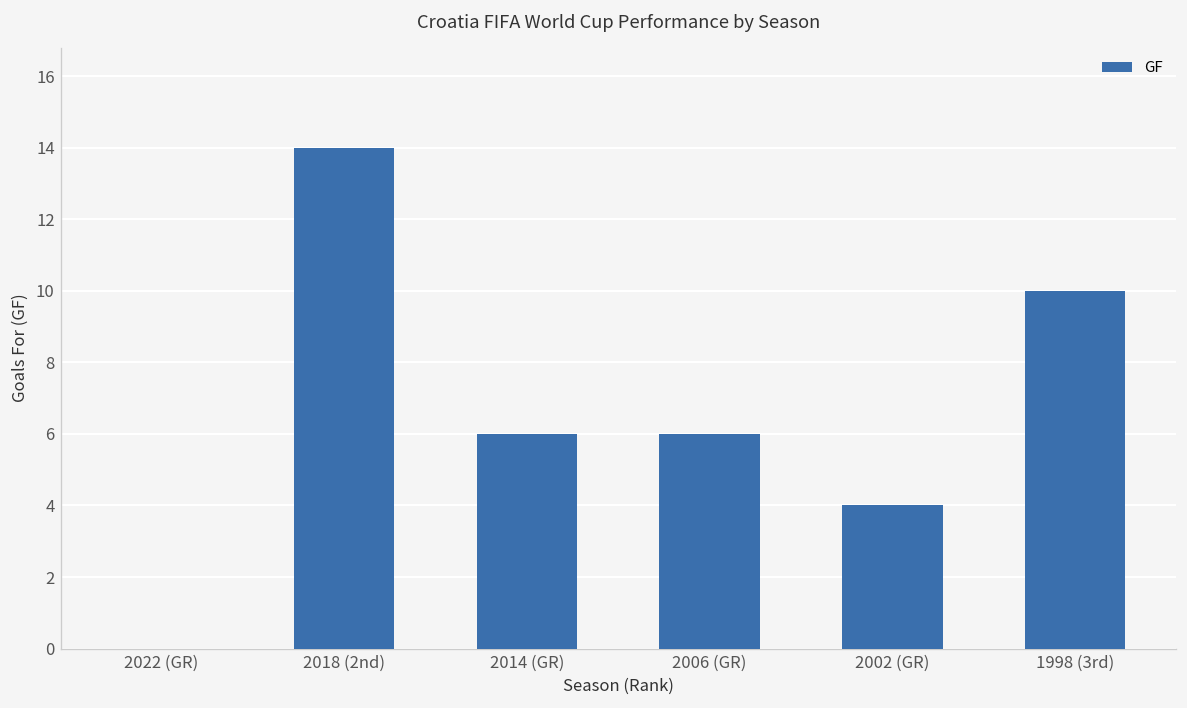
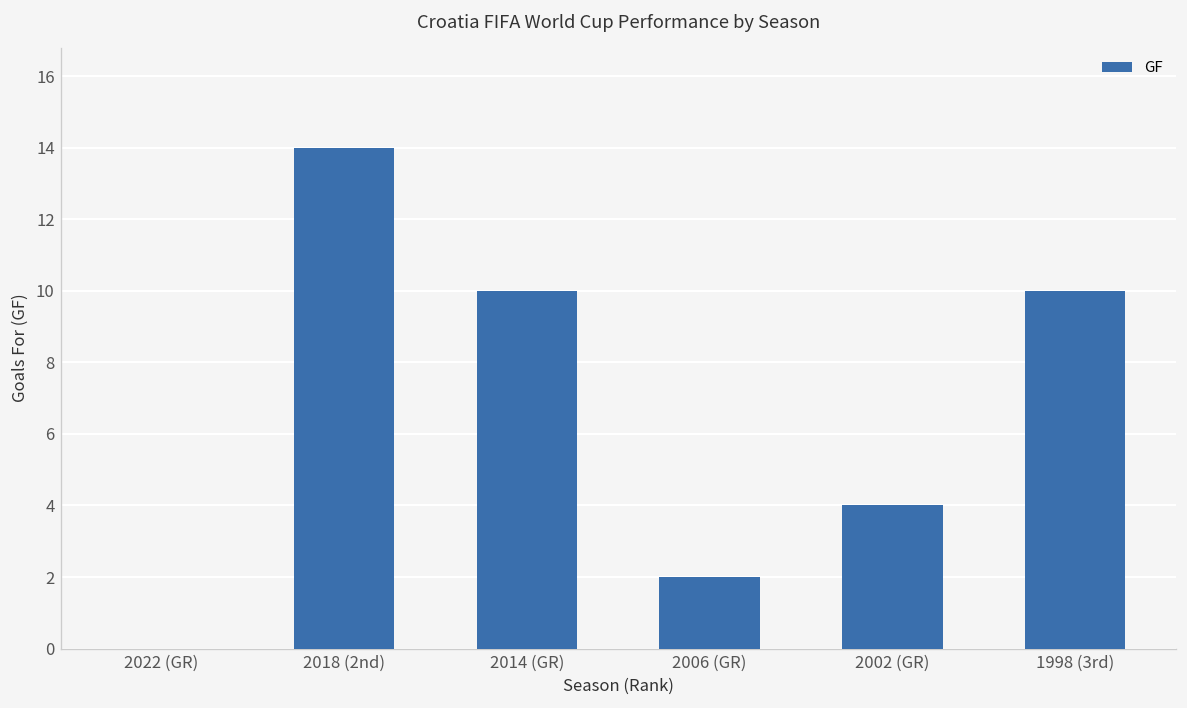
2014 (GR): 6 -> 10
2006 (GR): 6 -> 2
